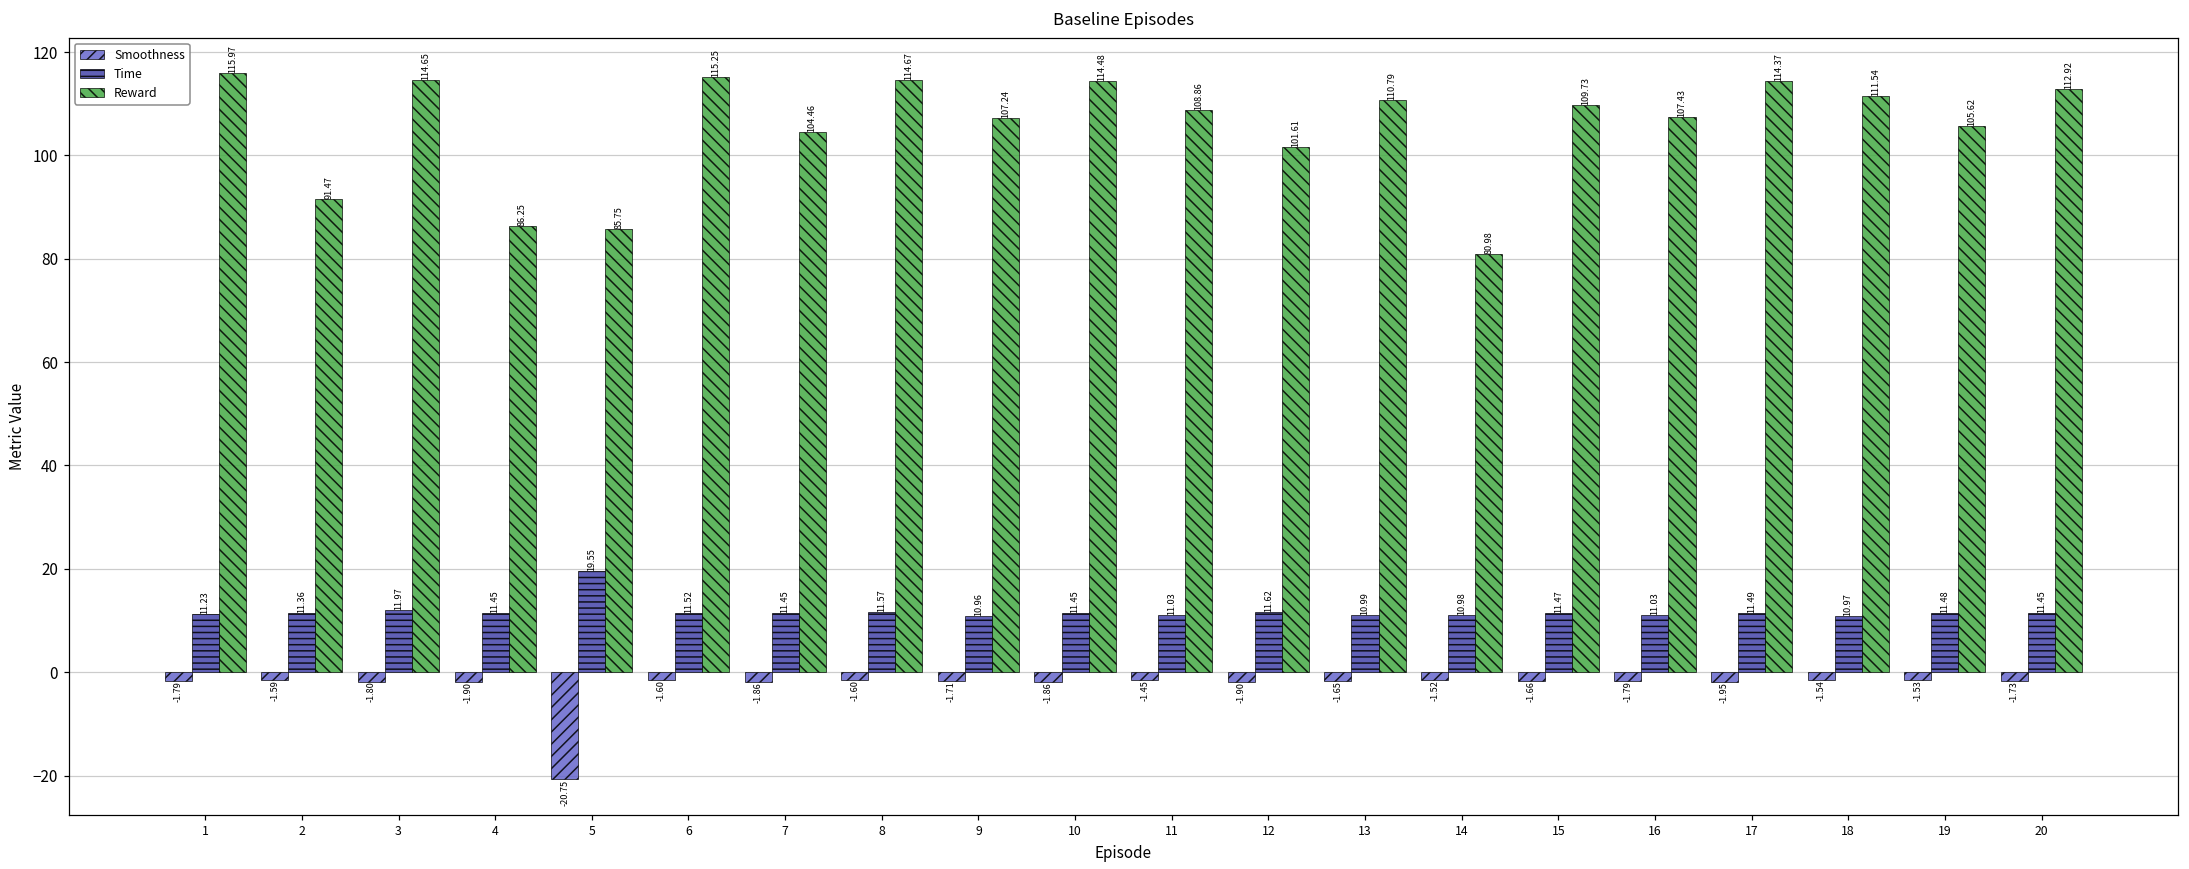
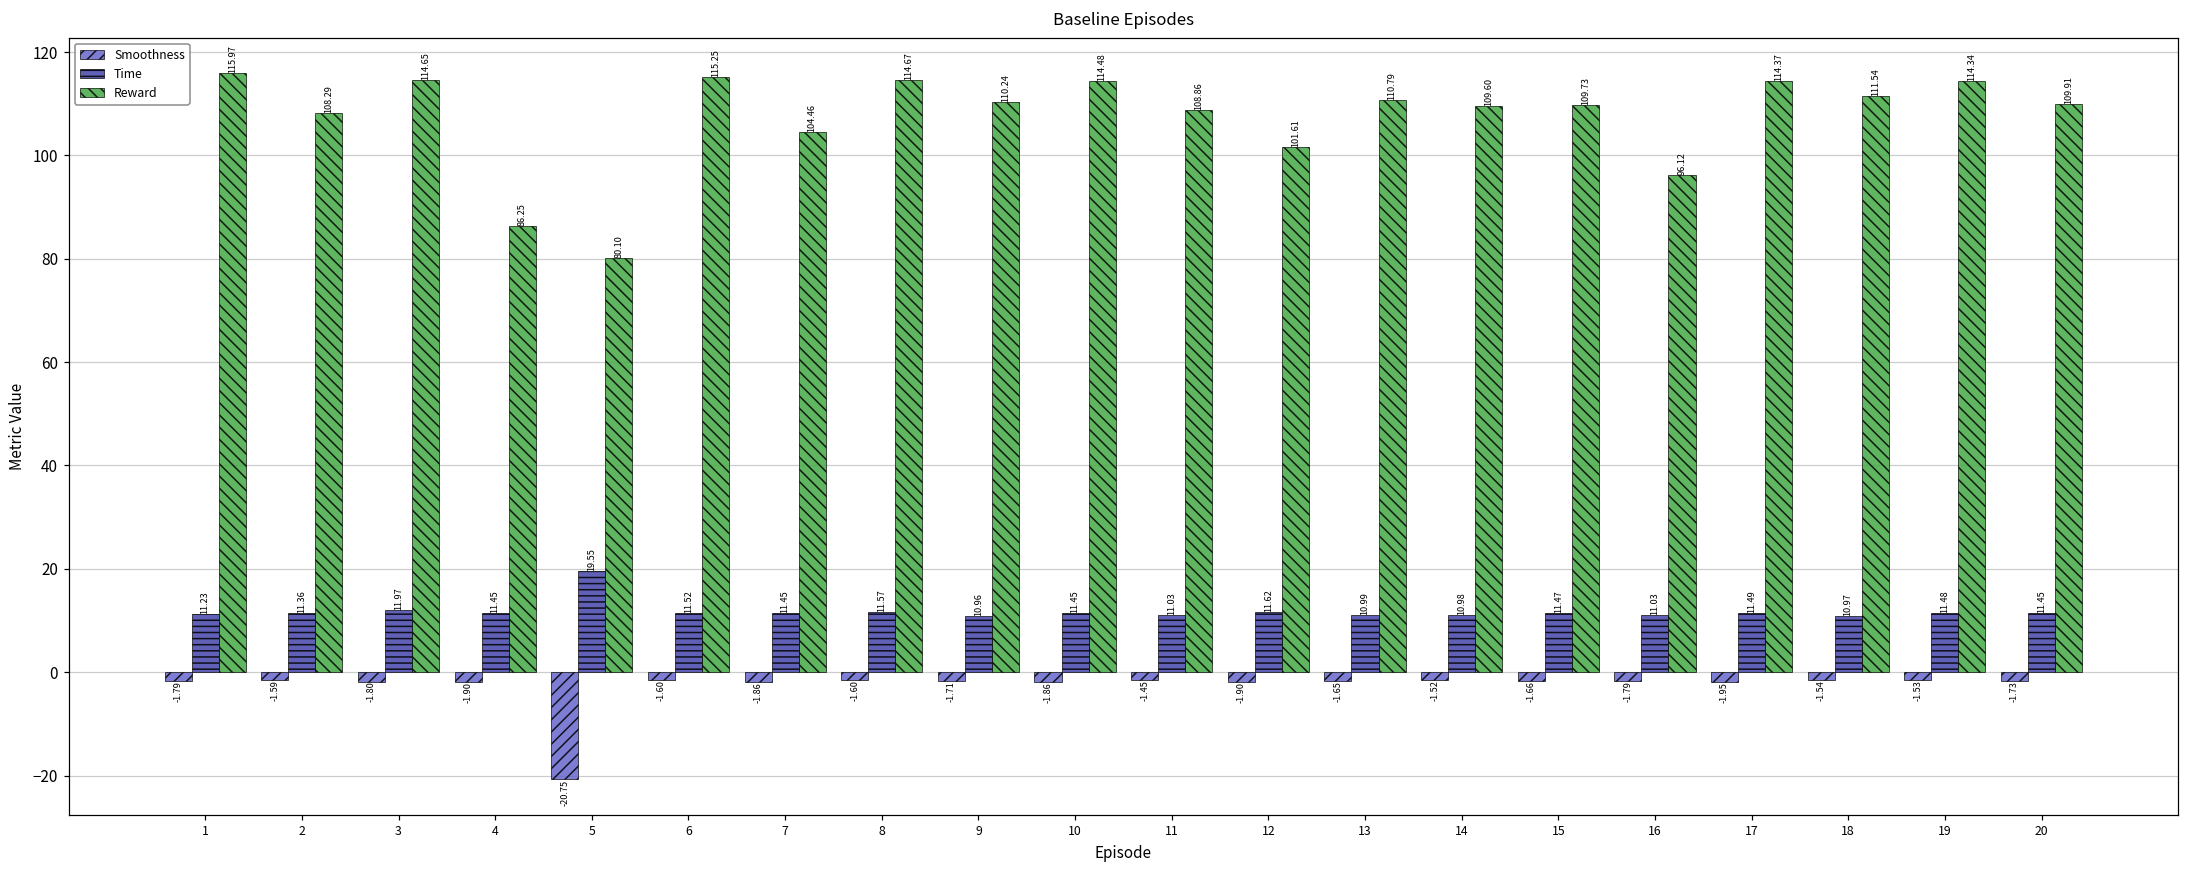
Reward, 2: 91.47 -> 108.29
Reward, 5: 85.75 -> 80.10
Reward, 9: 107.24 -> 110.24
Reward, 14: 80.98 -> 109.60
Reward, 16: 107.43 -> 96.12
Reward, 19: 105.62 -> 114.34
Reward, 20: 112.92 -> 109.91
